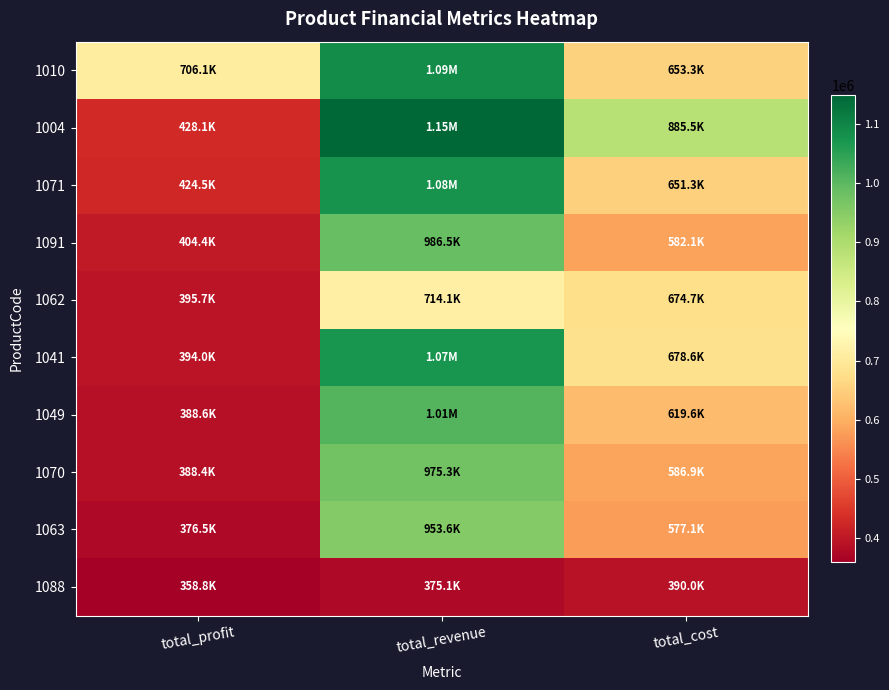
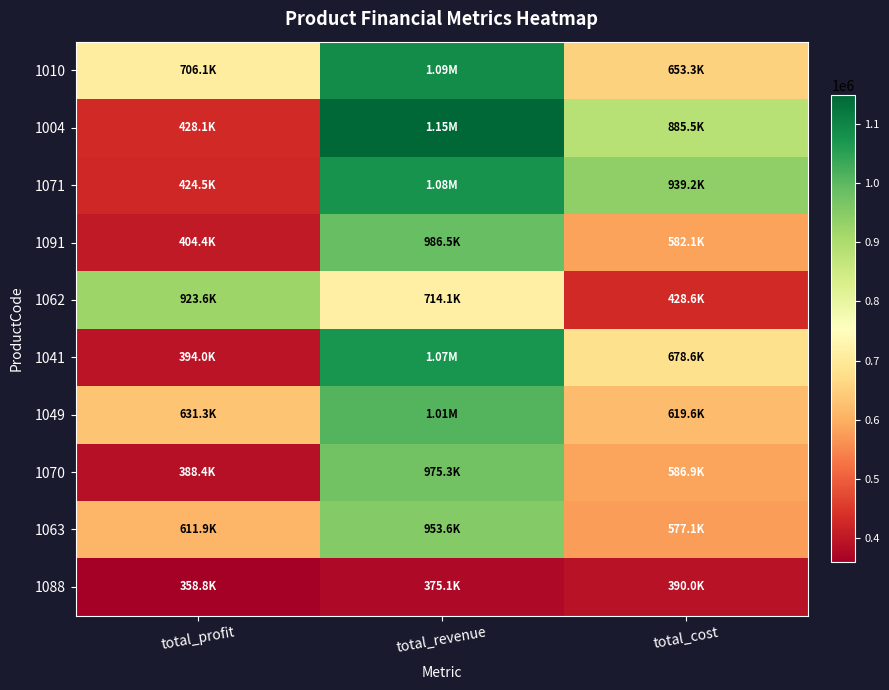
1071, total_cost: 651.3K -> 939.2K
1062, total_profit: 395.7K -> 923.6K
1062, total_cost: 674.7K -> 428.6K
1049, total_profit: 388.6K -> 631.3K
1063, total_profit: 376.5K -> 611.9K
